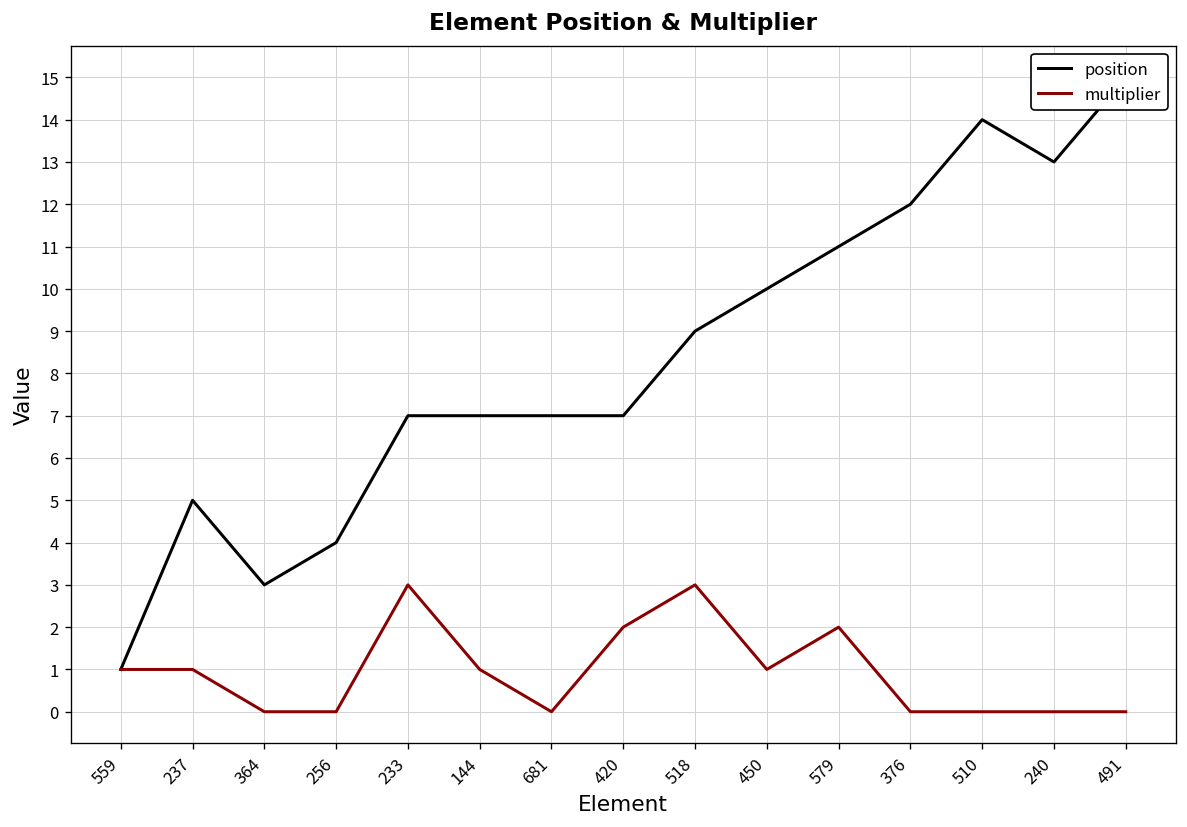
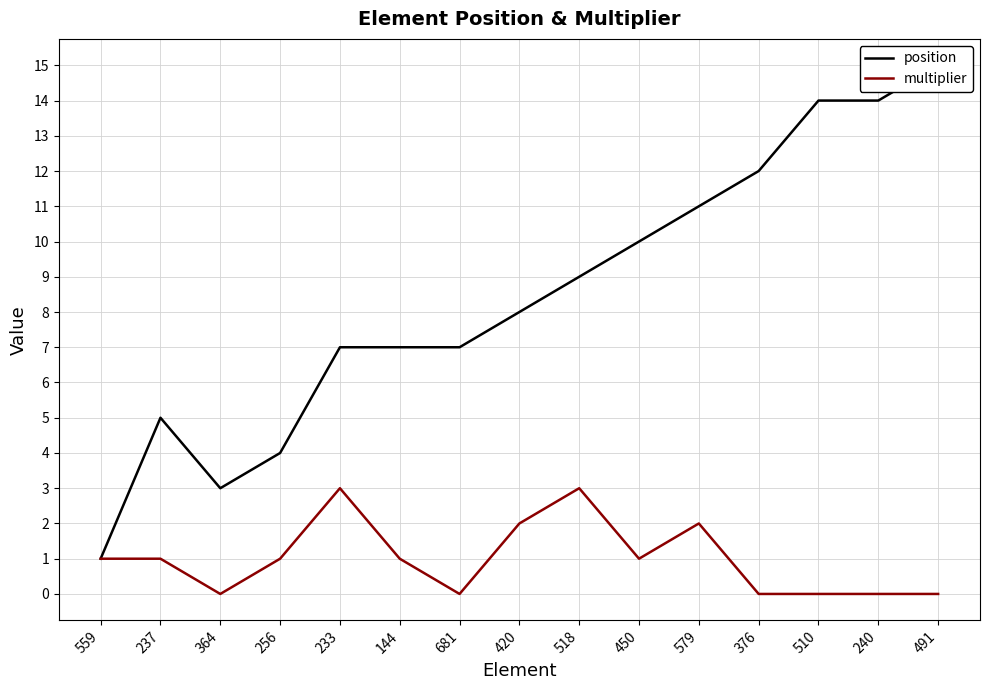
multiplier, 256: 0 -> 1
position, 420: 7 -> 8
position, 240: 13 -> 14
